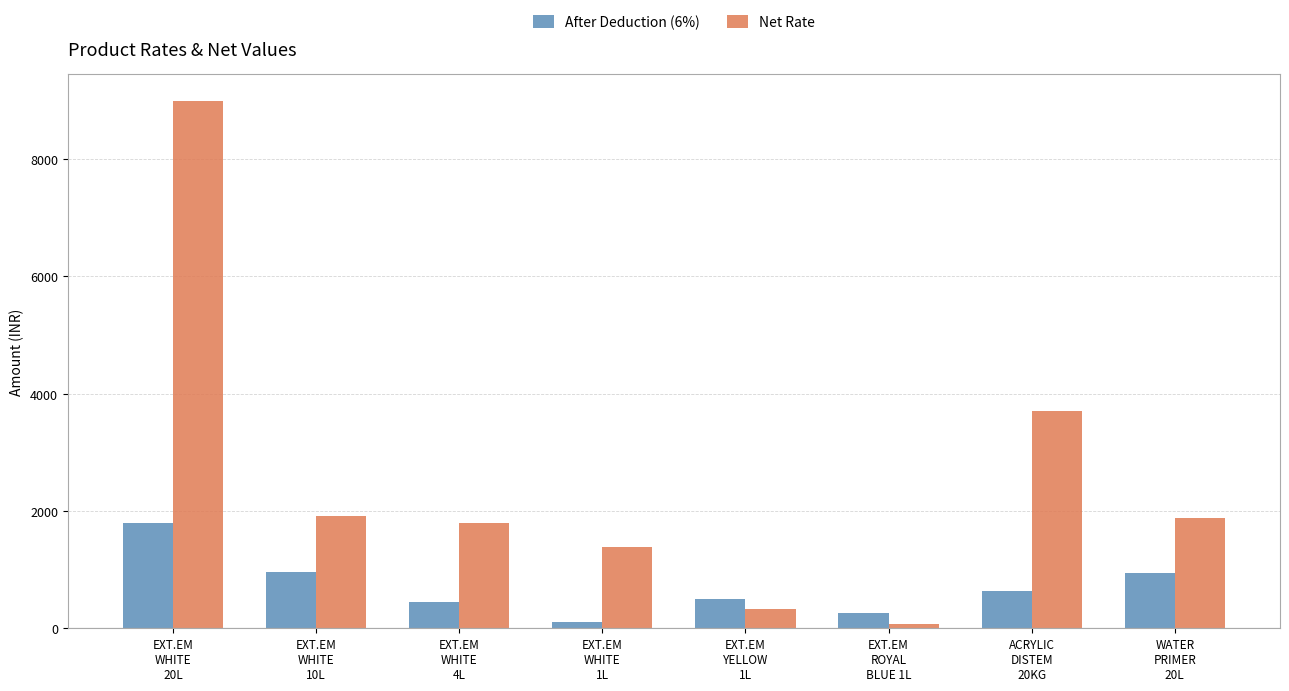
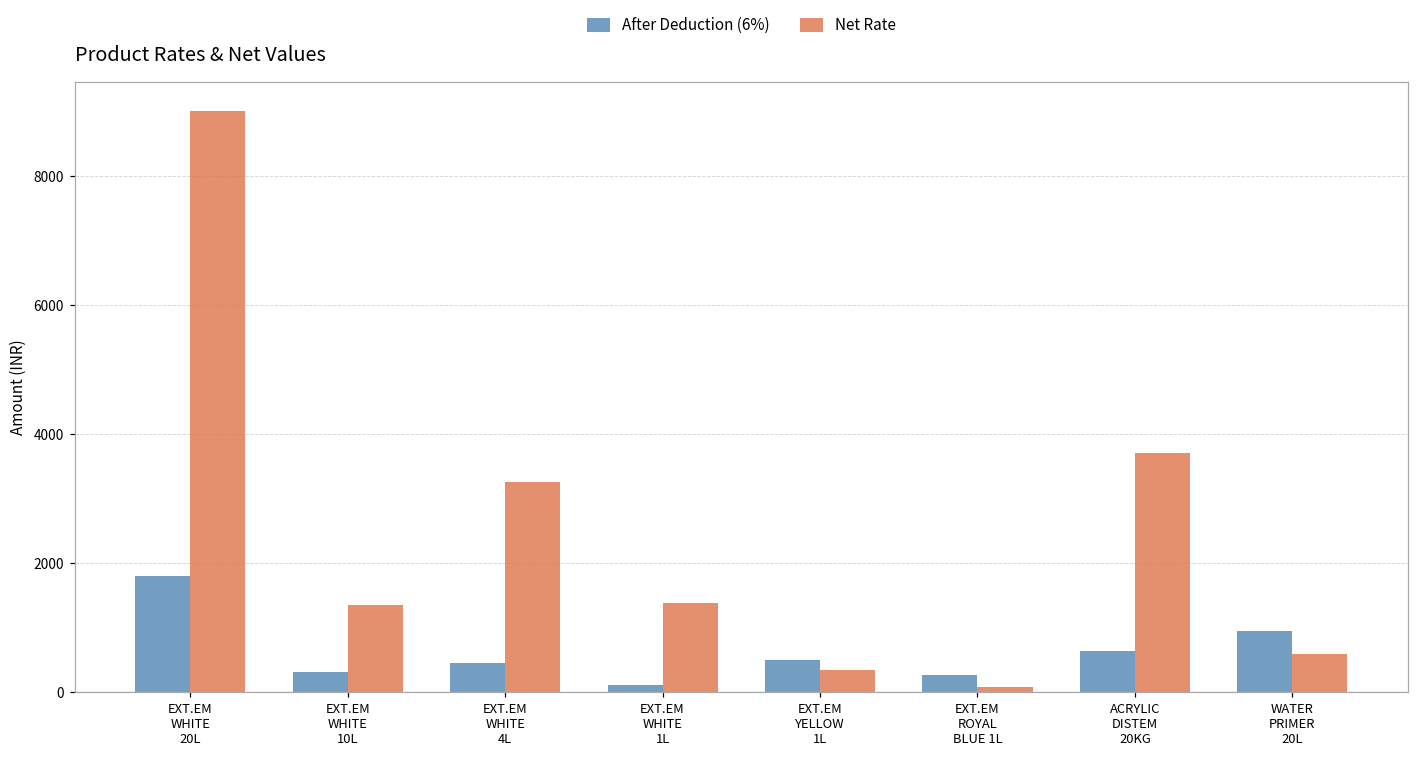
After Deduction (6%), EXT.EM WHITE 10L: 1000 -> 300
Net Rate, EXT.EM WHITE 10L: 1900 -> 1400
Net Rate, EXT.EM WHITE 4L: 1800 -> 3300
Net Rate, WATER PRIMER 20L: 1900 -> 600
